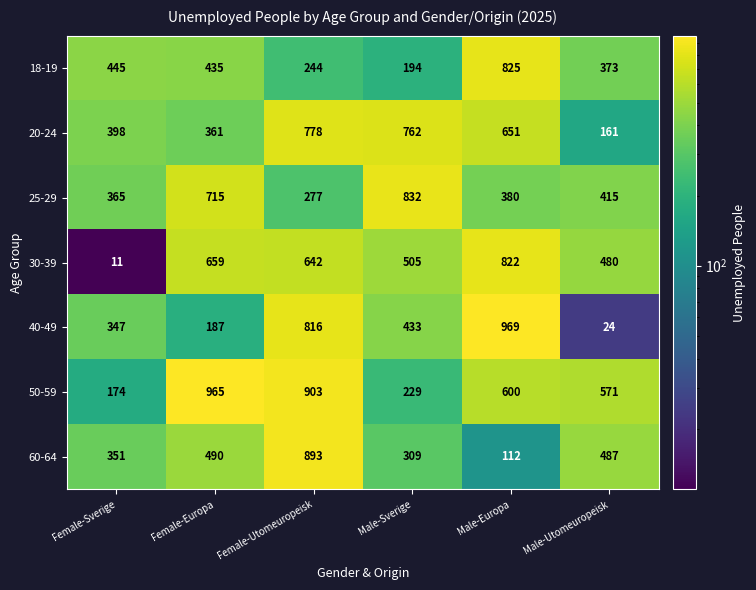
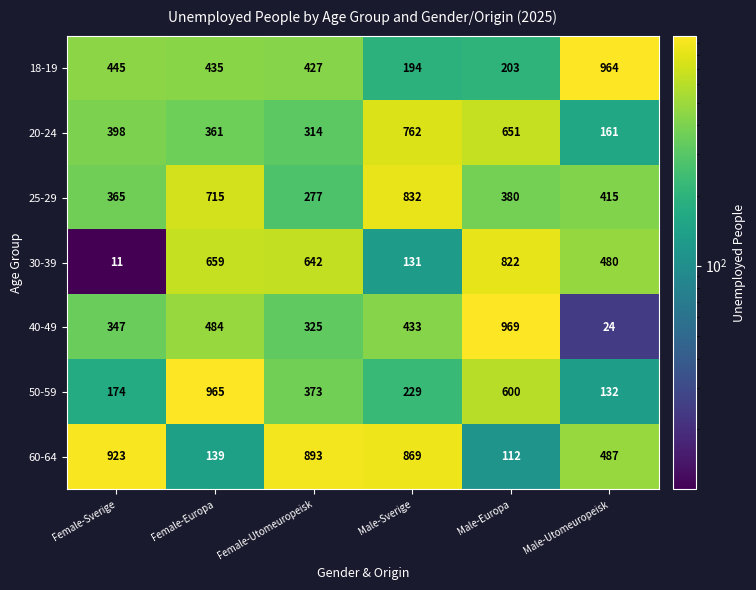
18-19, Female-Utomeuropeisk: 244 -> 427
18-19, Male-Europa: 825 -> 203
18-19, Male-Utomeuropeisk: 373 -> 964
20-24, Female-Utomeuropeisk: 778 -> 314
30-39, Male-Sverige: 505 -> 131
40-49, Female-Europa: 187 -> 484
40-49, Female-Utomeuropeisk: 816 -> 325
50-59, Female-Utomeuropeisk: 903 -> 373
50-59, Male-Utomeuropeisk: 571 -> 132
60-64, Female-Sverige: 351 -> 923
60-64, Female-Europa: 490 -> 139
60-64, Male-Sverige: 309 -> 869
